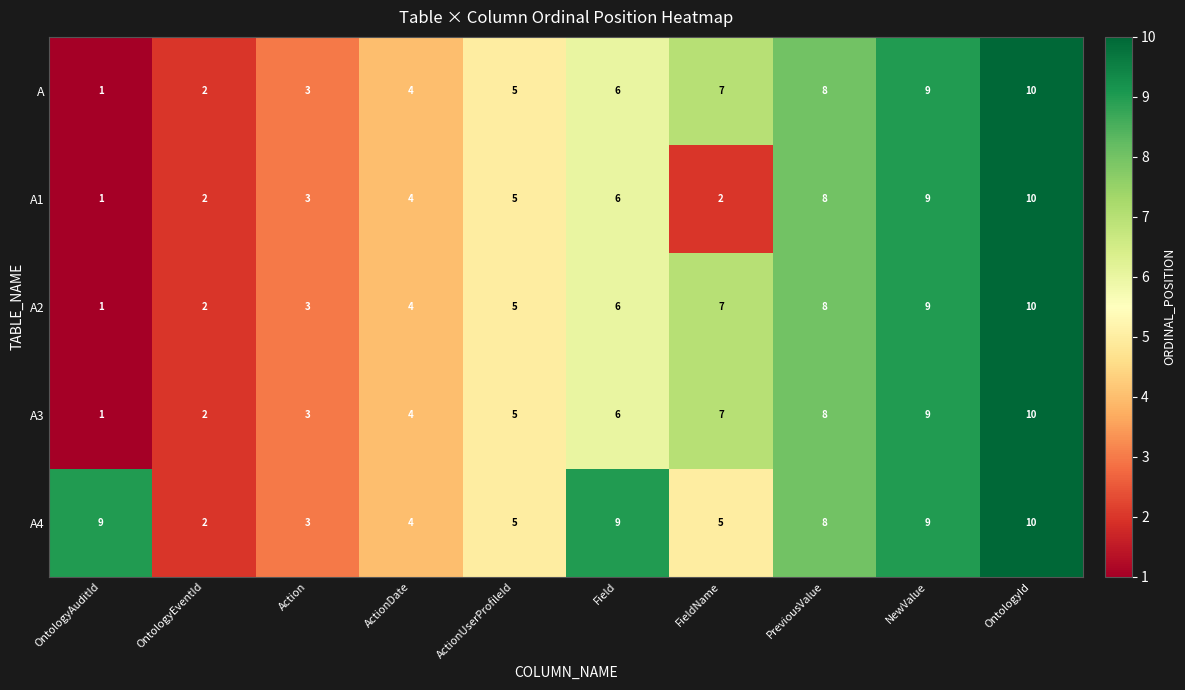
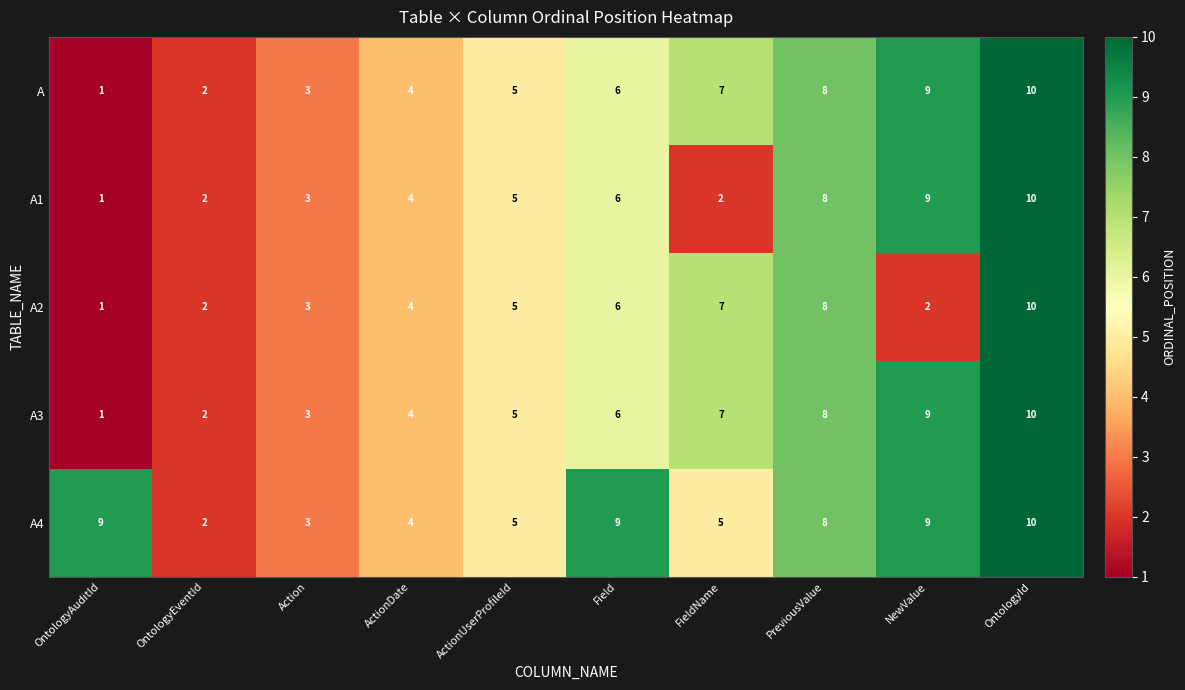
A2, NewValue: 9 -> 2
